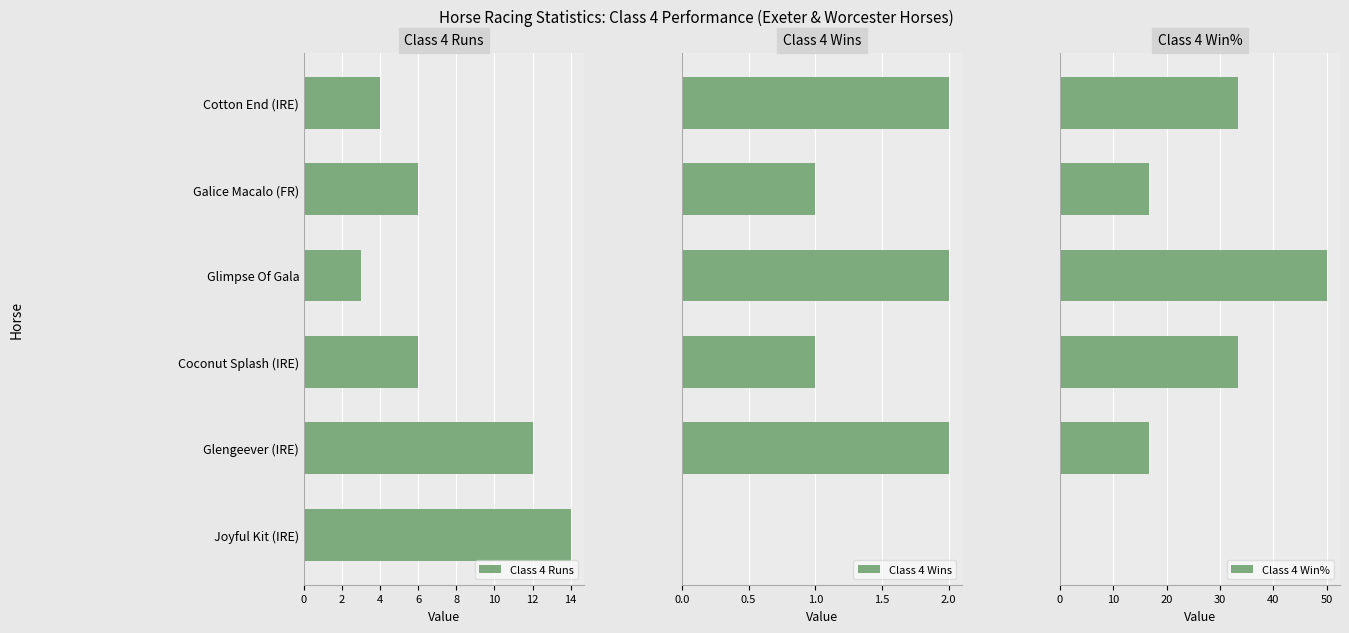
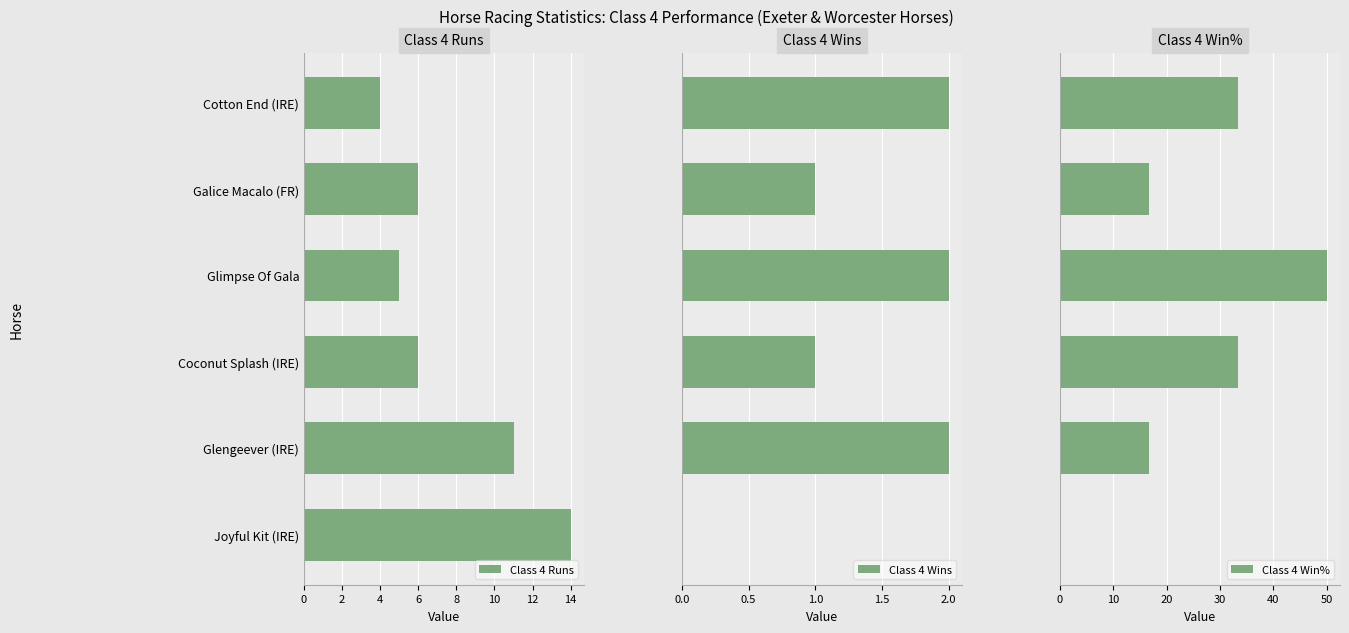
Class 4 Runs, Glimpse Of Gala: 3 -> 5
Class 4 Runs, Glengeever (IRE): 12 -> 11
